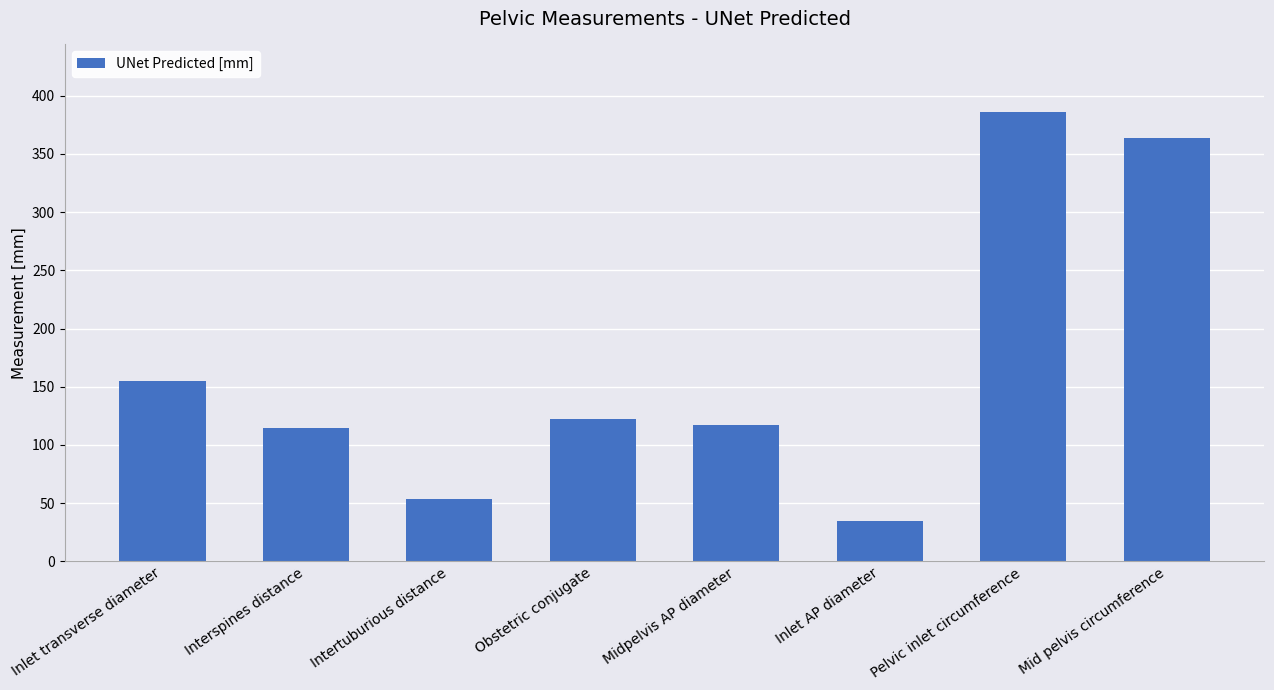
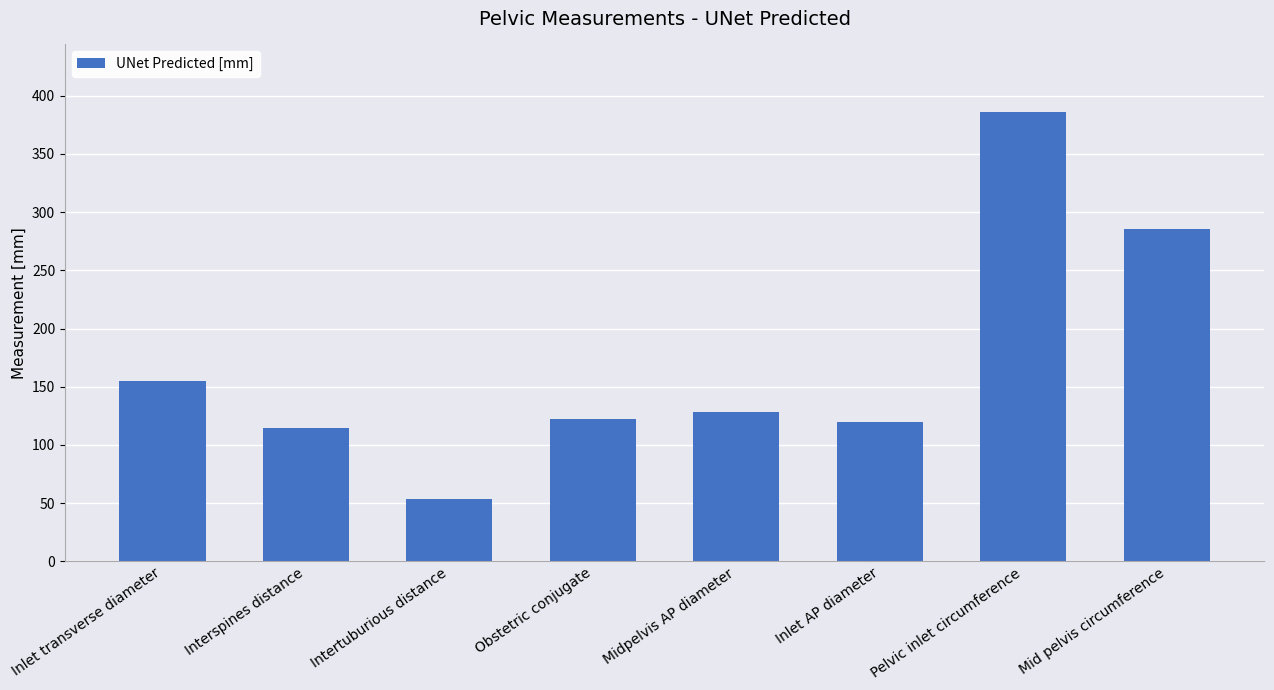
Midpelvis AP diameter: 117 -> 128
Inlet AP diameter: 34 -> 120
Mid pelvis circumference: 363 -> 286
